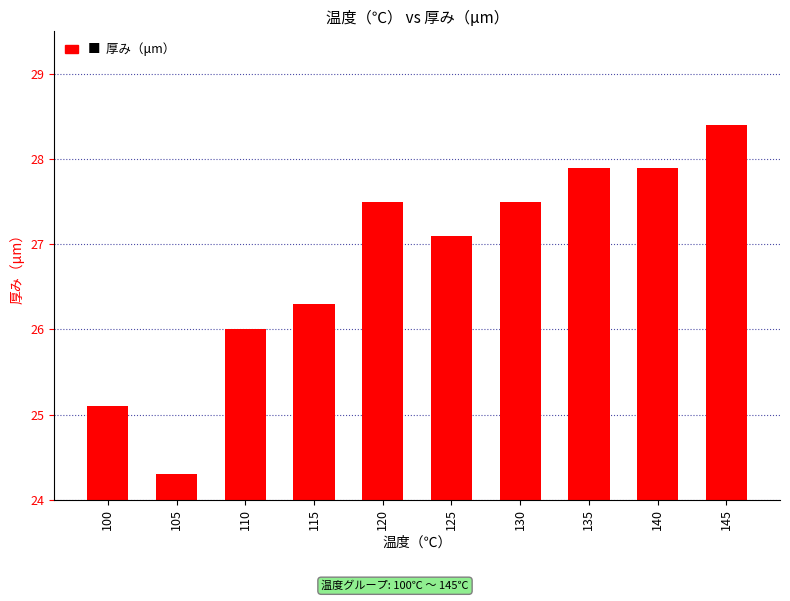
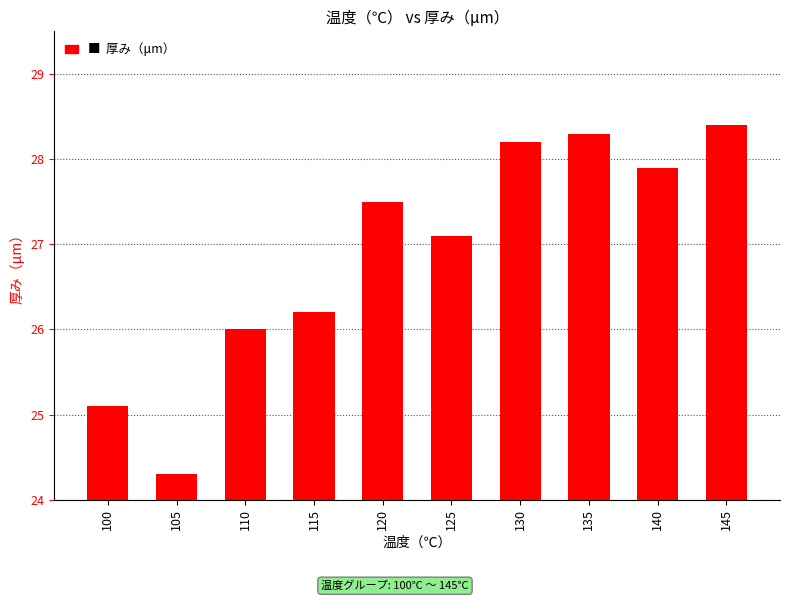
115: 26.3 -> 26.2
130: 27.5 -> 28.2
135: 27.9 -> 28.3
